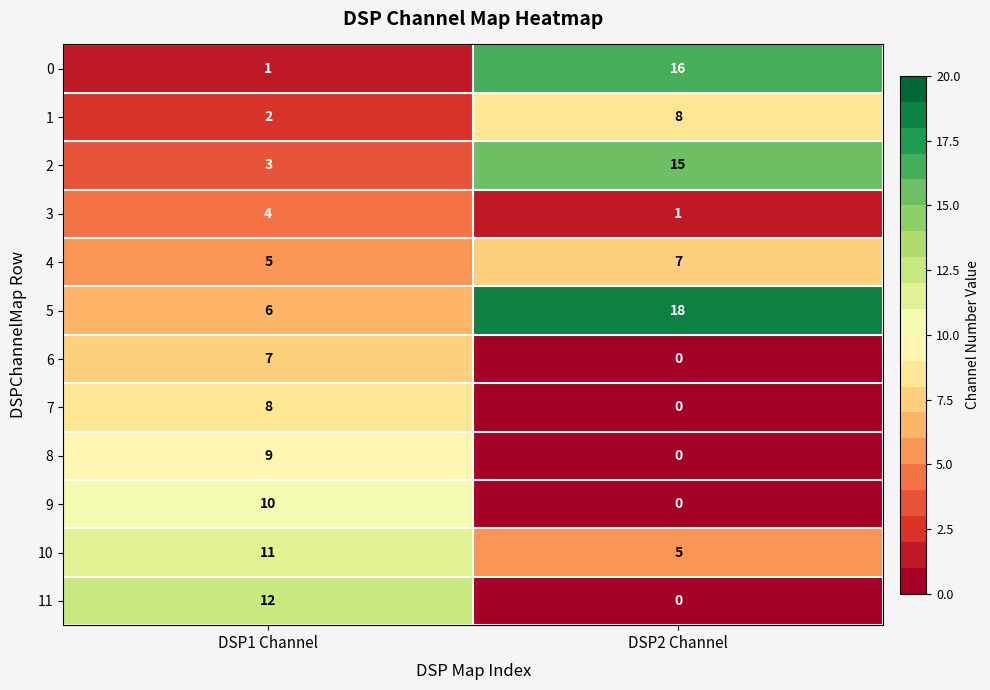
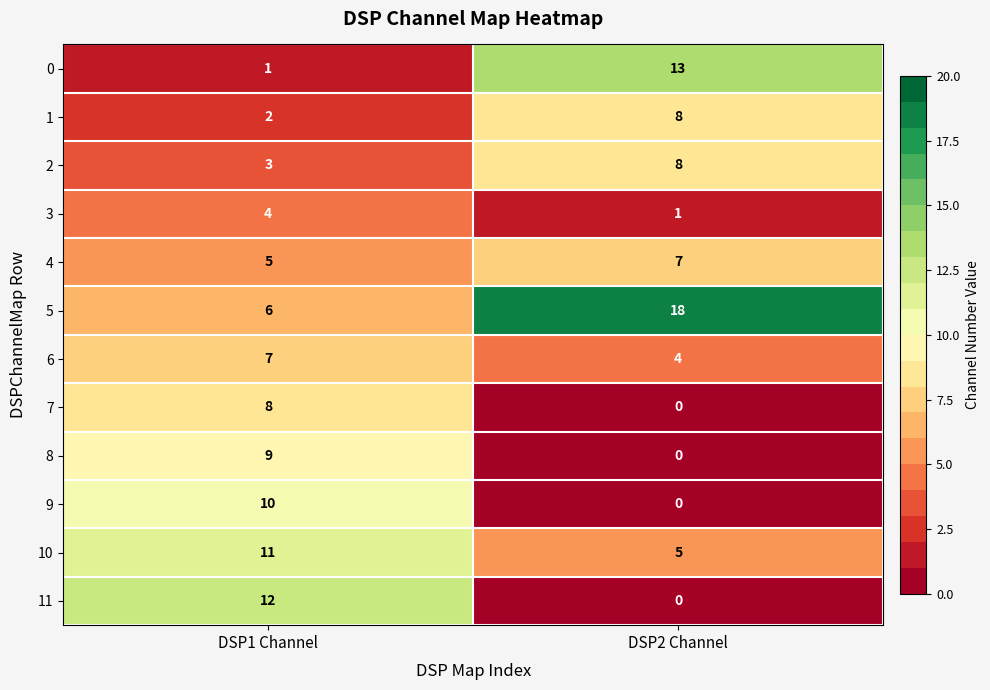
0, DSP2 Channel: 16 -> 13
2, DSP2 Channel: 15 -> 8
6, DSP2 Channel: 0 -> 4
